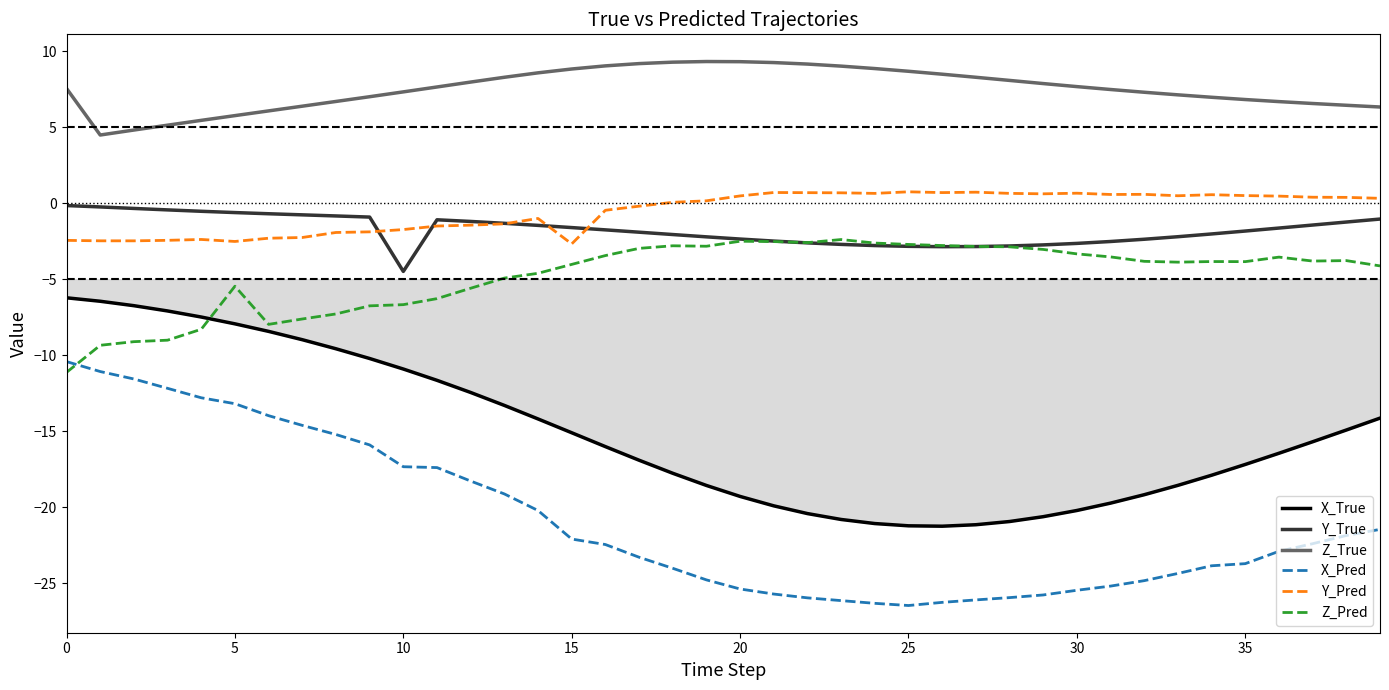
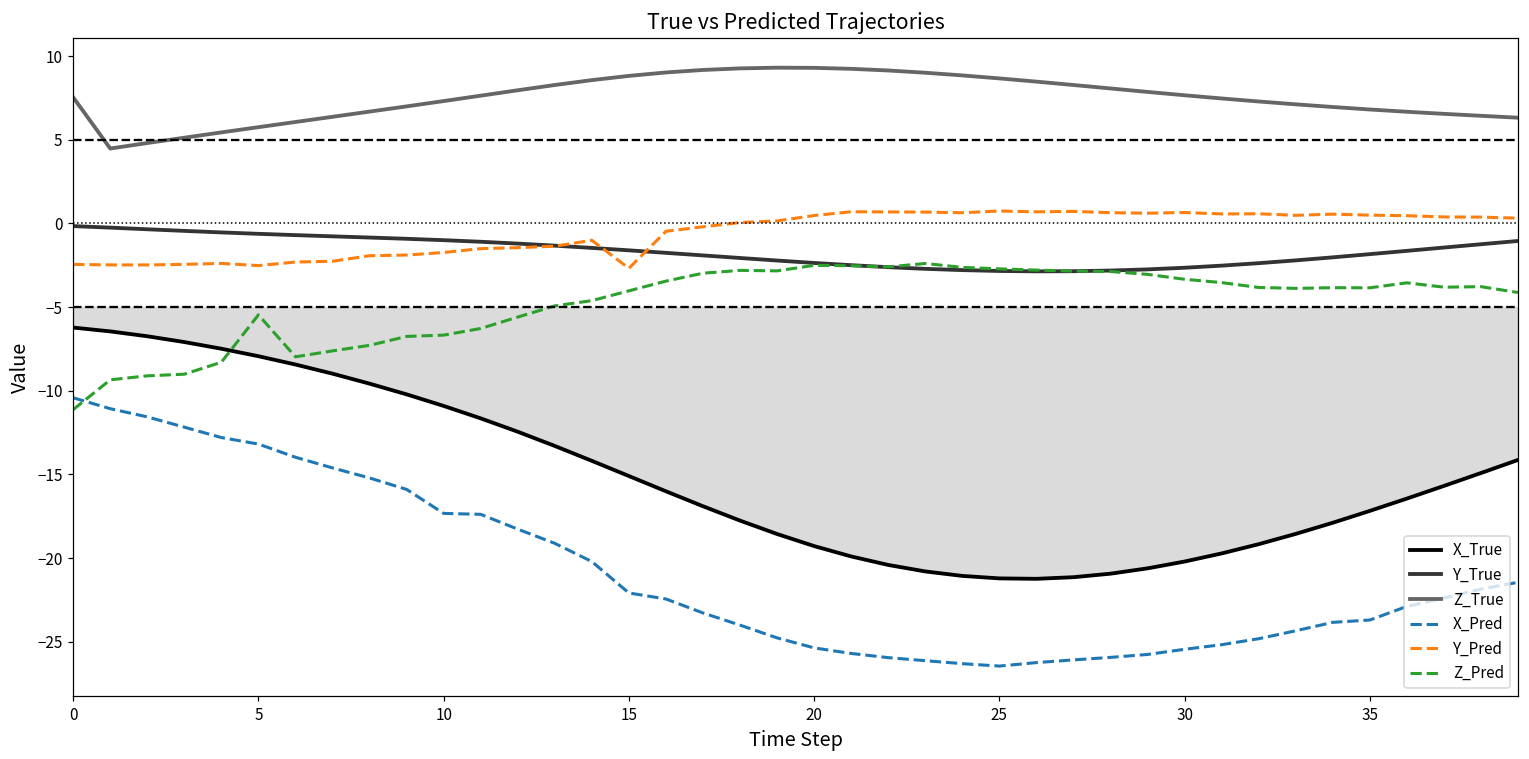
Y_True, 10: -4.5 -> -1.0
